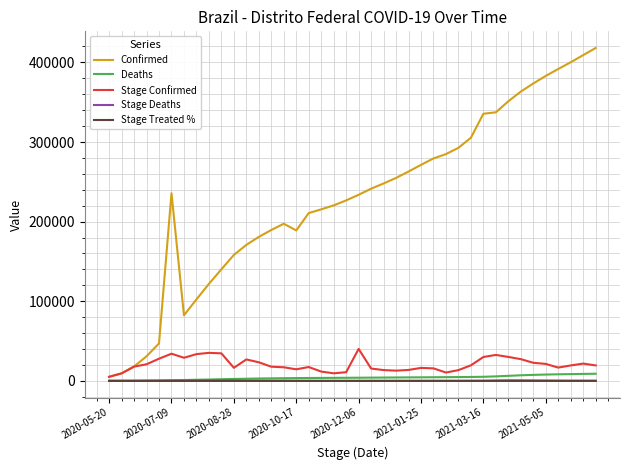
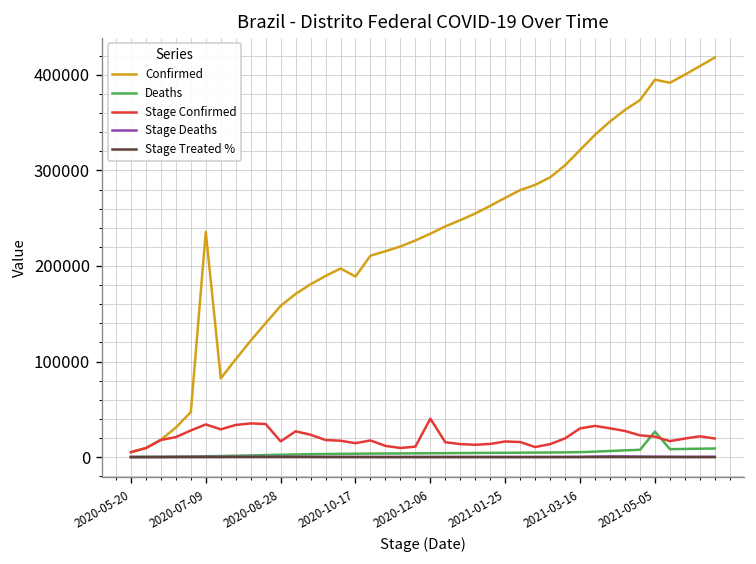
Confirmed, 2021-03-16: 340000 -> 320000
Confirmed, 2021-05-05: 380000 -> 390000
Deaths, 2021-05-05: 10000 -> 30000
